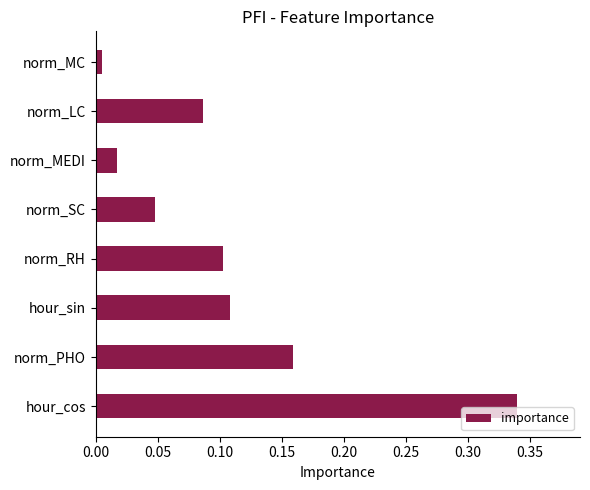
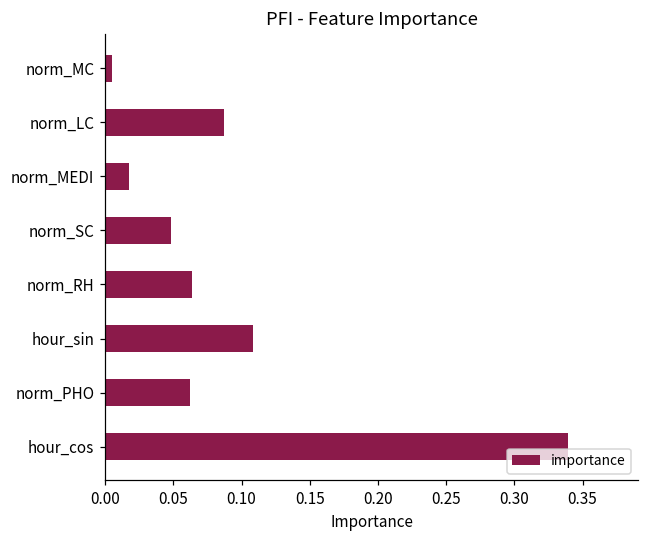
norm_RH: 0.102 -> 0.064
norm_PHO: 0.159 -> 0.063
